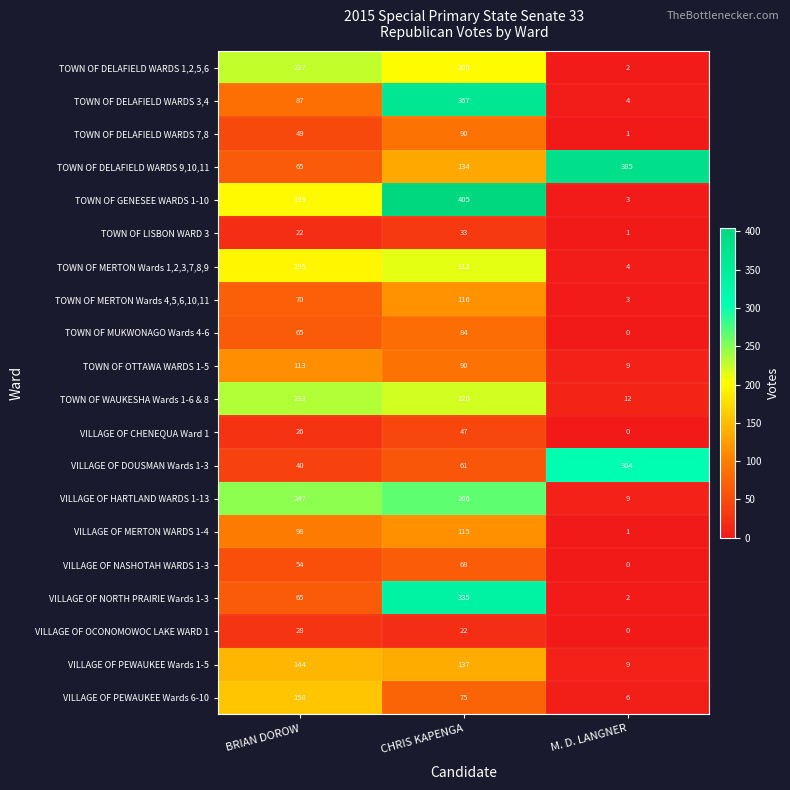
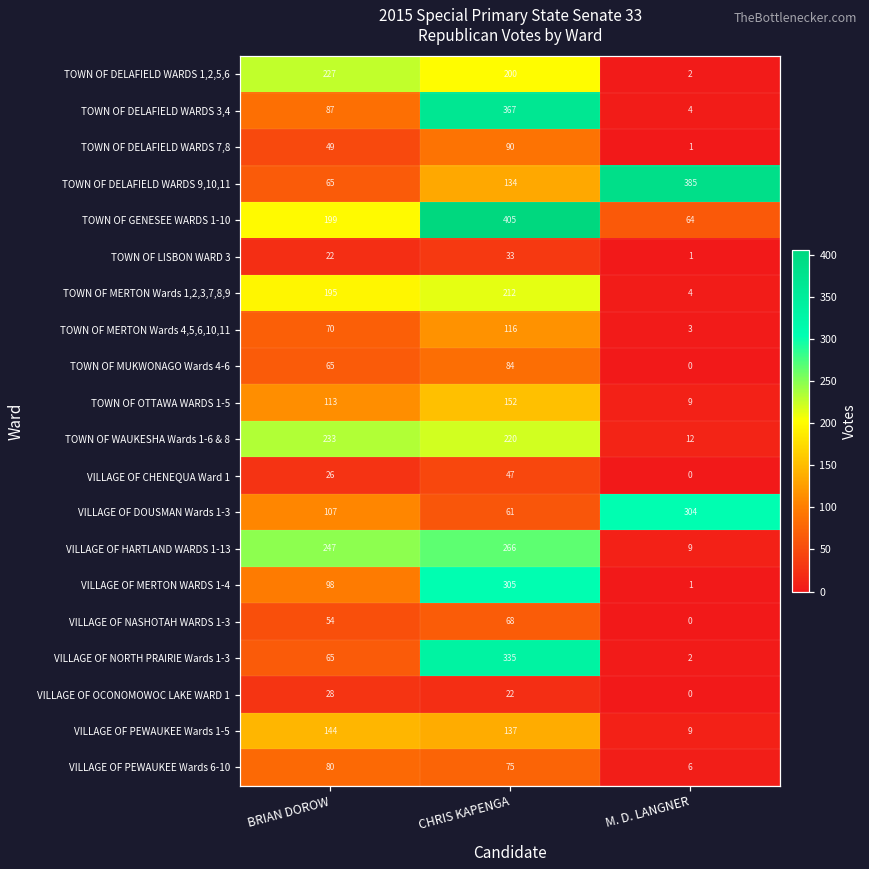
TOWN OF GENESEE WARDS 1-10, M. D. LANGNER: 3 -> 64
TOWN OF OTTAWA WARDS 1-5, CHRIS KAPENGA: 90 -> 152
VILLAGE OF DOUSMAN Wards 1-3, BRIAN DOROW: 40 -> 107
VILLAGE OF MERTON WARDS 1-4, CHRIS KAPENGA: 115 -> 305
VILLAGE OF PEWAUKEE Wards 6-10, BRIAN DOROW: 158 -> 80
